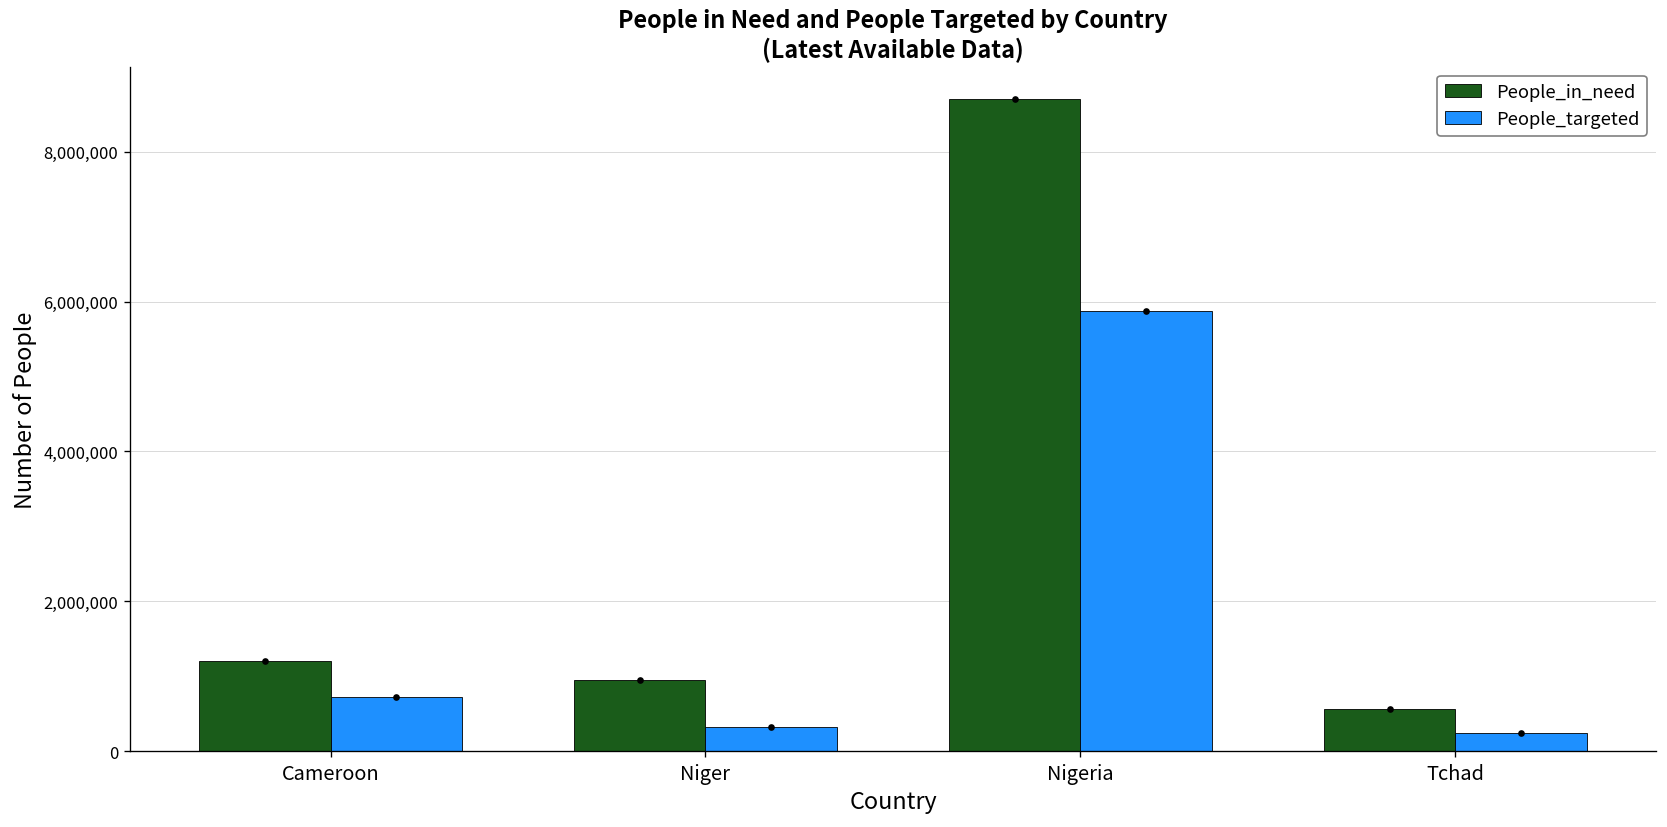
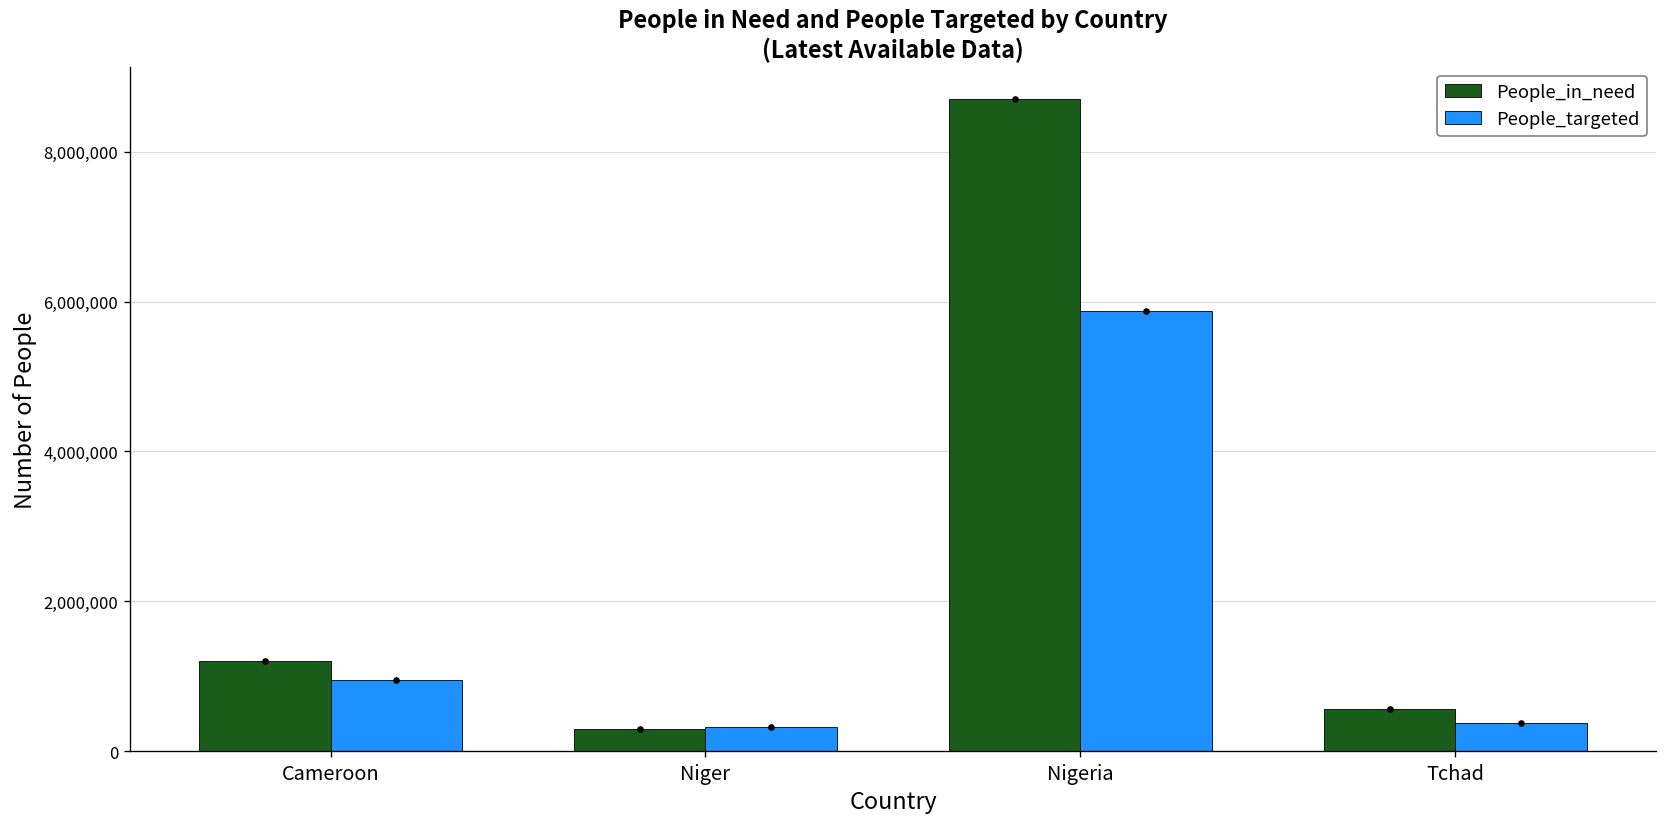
People_targeted, Cameroon: 700,000 -> 1,000,000
People_in_need, Niger: 1,000,000 -> 300,000
People_targeted, Tchad: 200,000 -> 400,000
